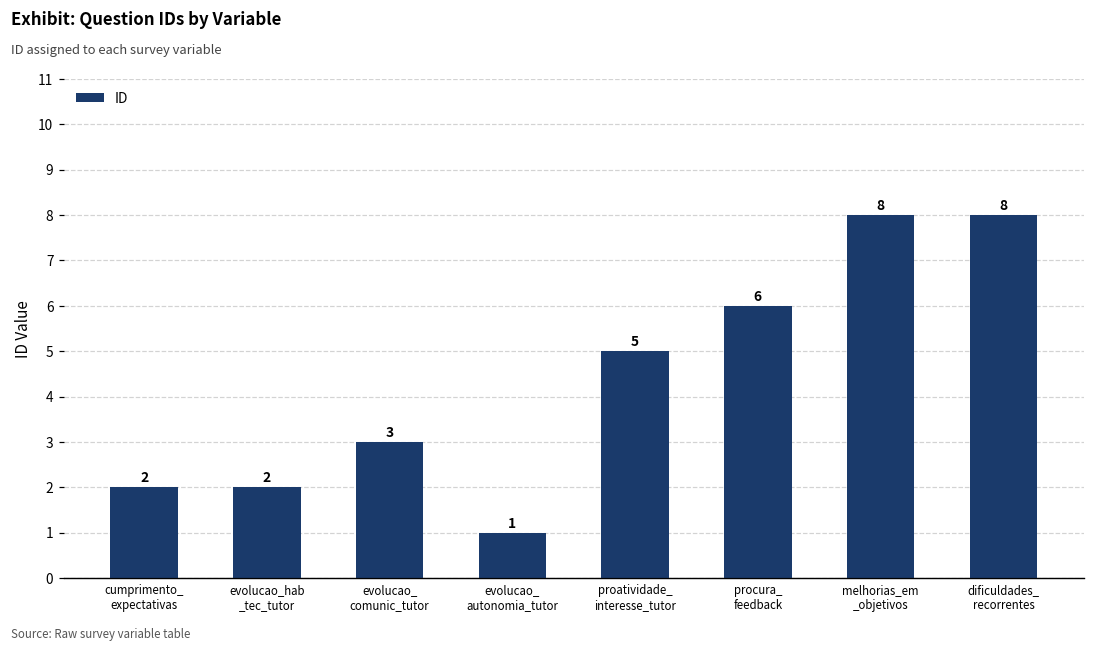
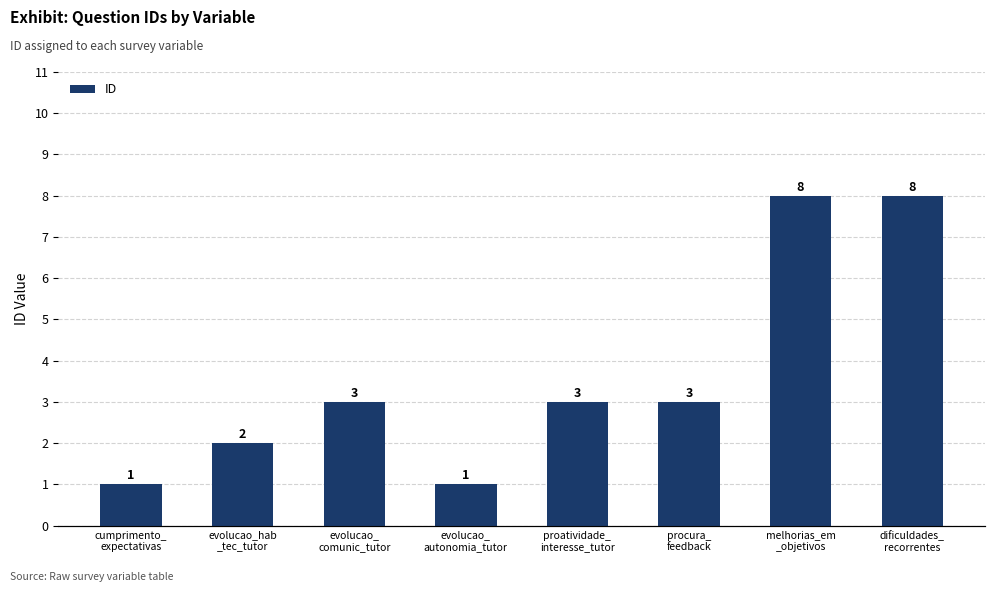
cumprimento_ expectativas: 2 -> 1
proatividade_ interesse_tutor: 5 -> 3
procura_ feedback: 6 -> 3
